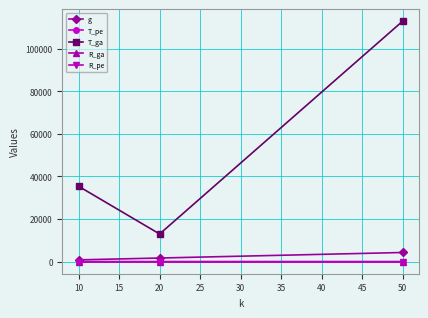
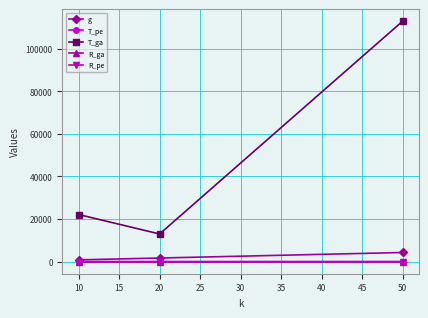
T_ga, 10: 35000 -> 22000
